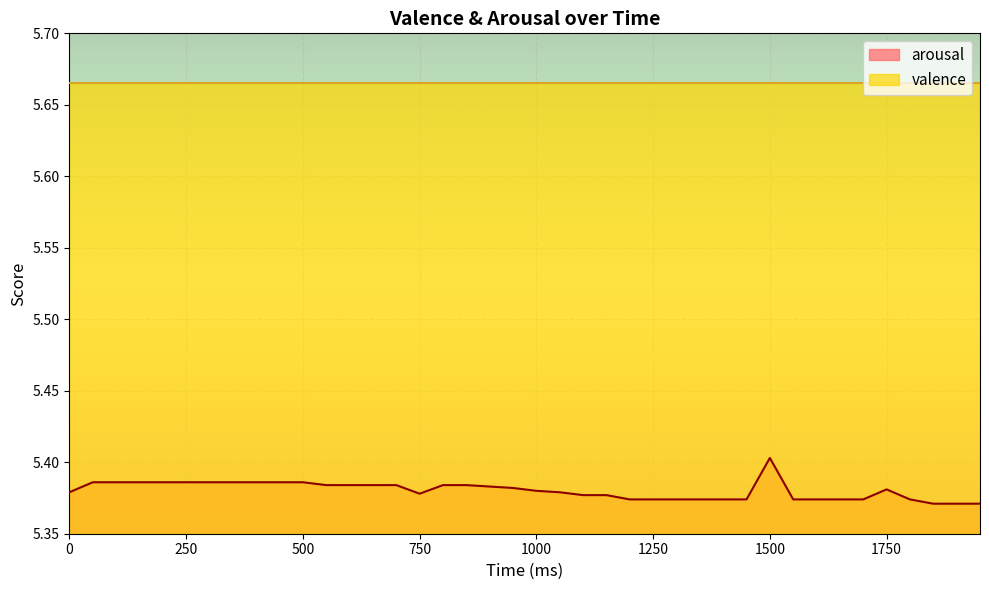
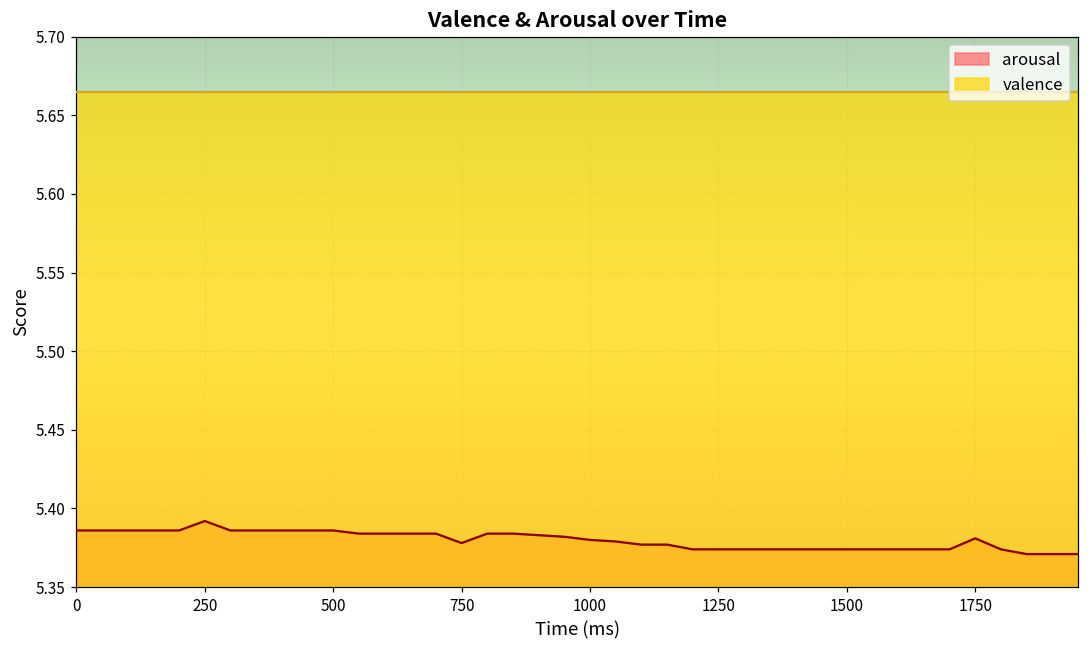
arousal, 0: 5.379 -> 5.386
arousal, 250: 5.386 -> 5.392
arousal, 1500: 5.403 -> 5.374
